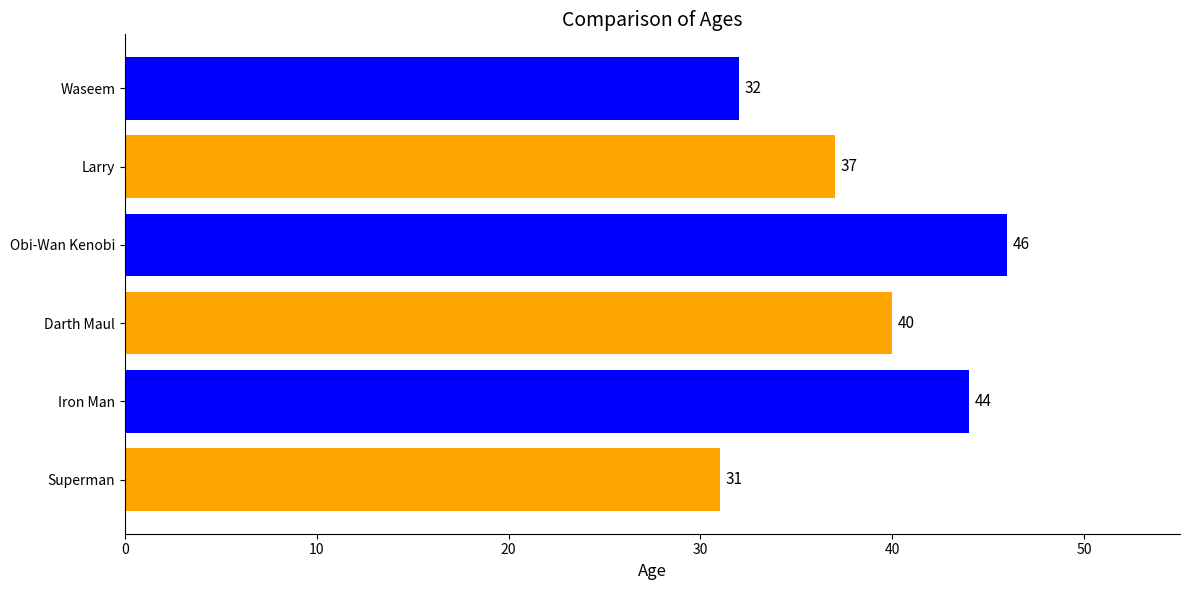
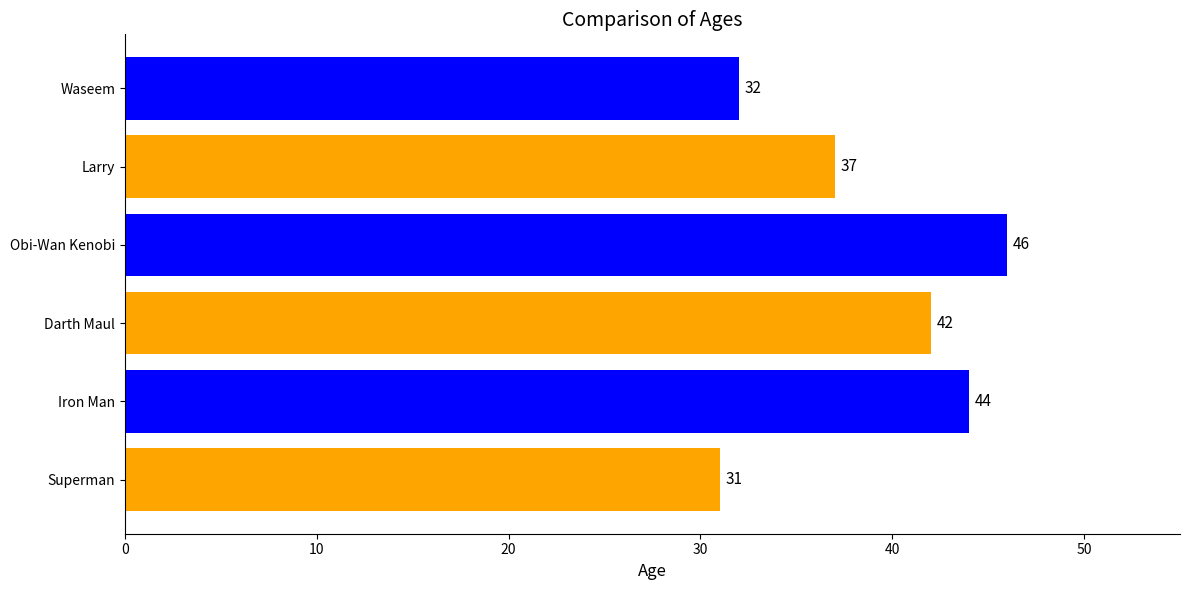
Darth Maul: 40 -> 42
